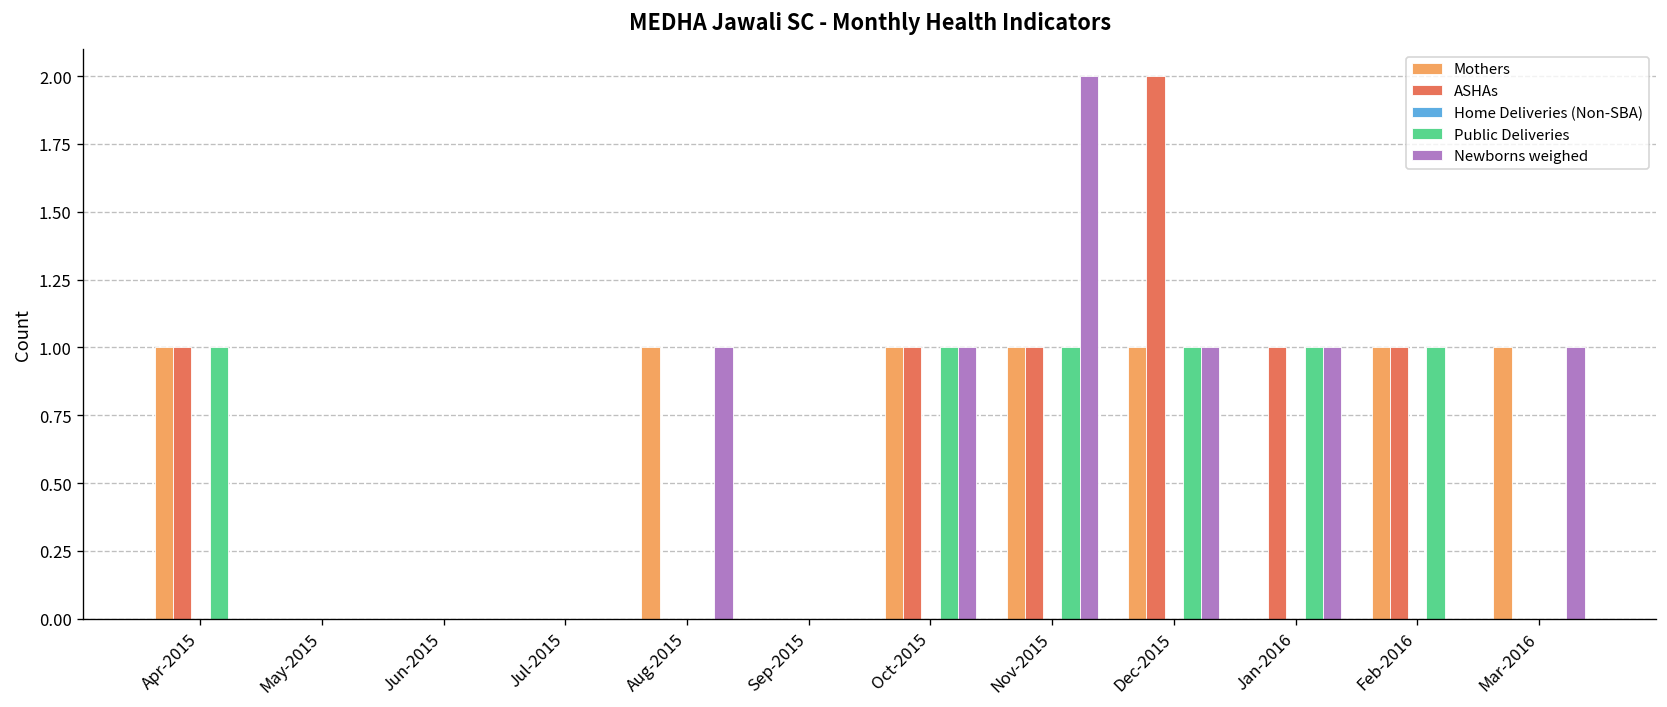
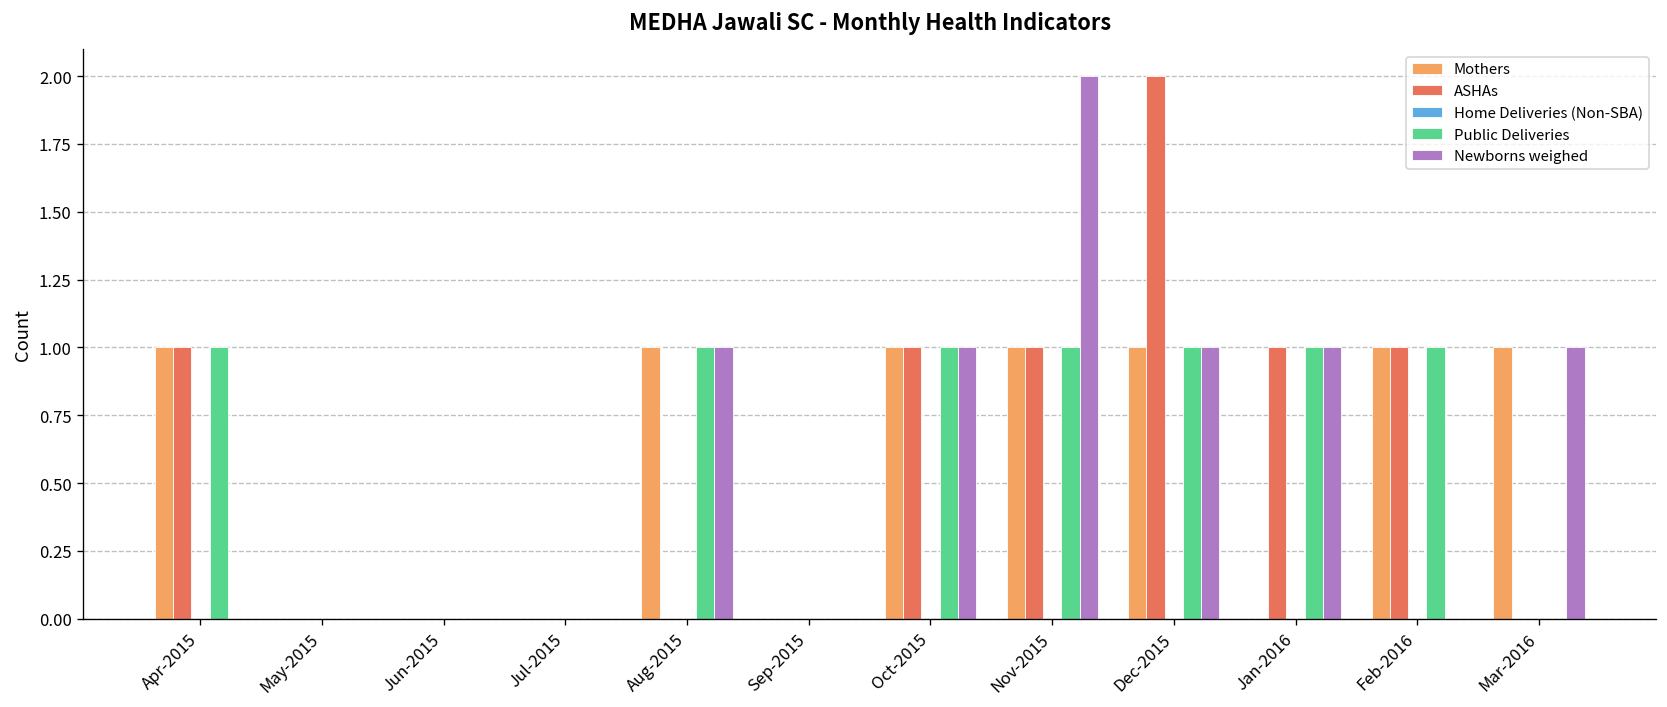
Public Deliveries, Aug-2015: 0 -> 1
